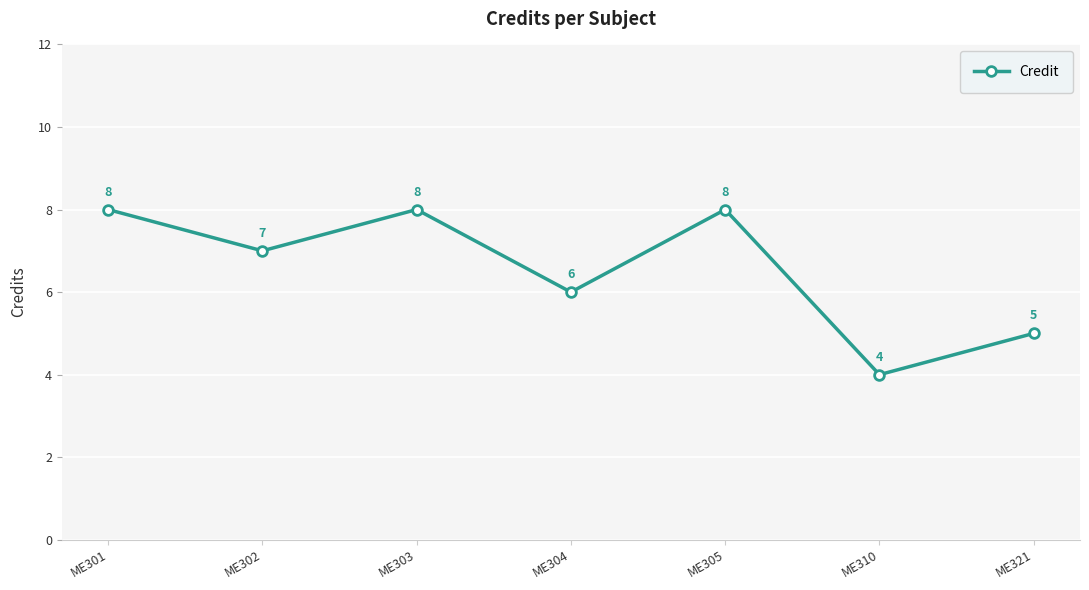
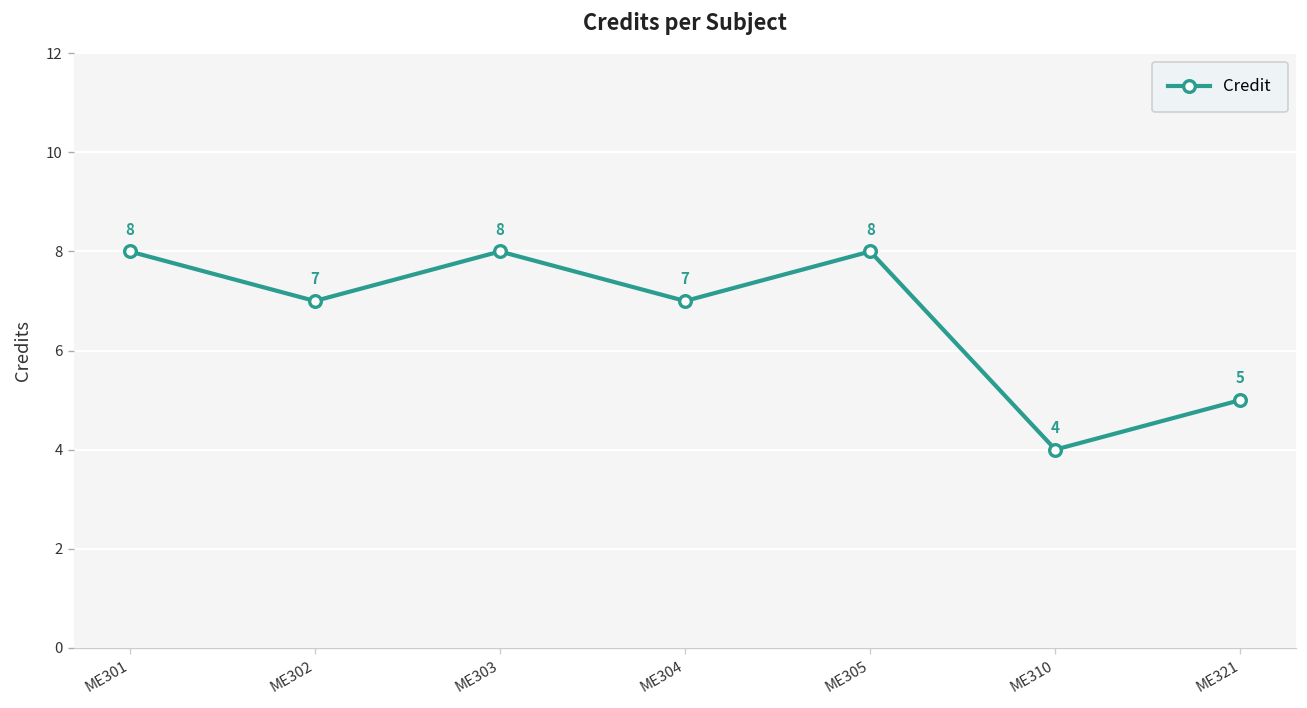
ME304: 6 -> 7
